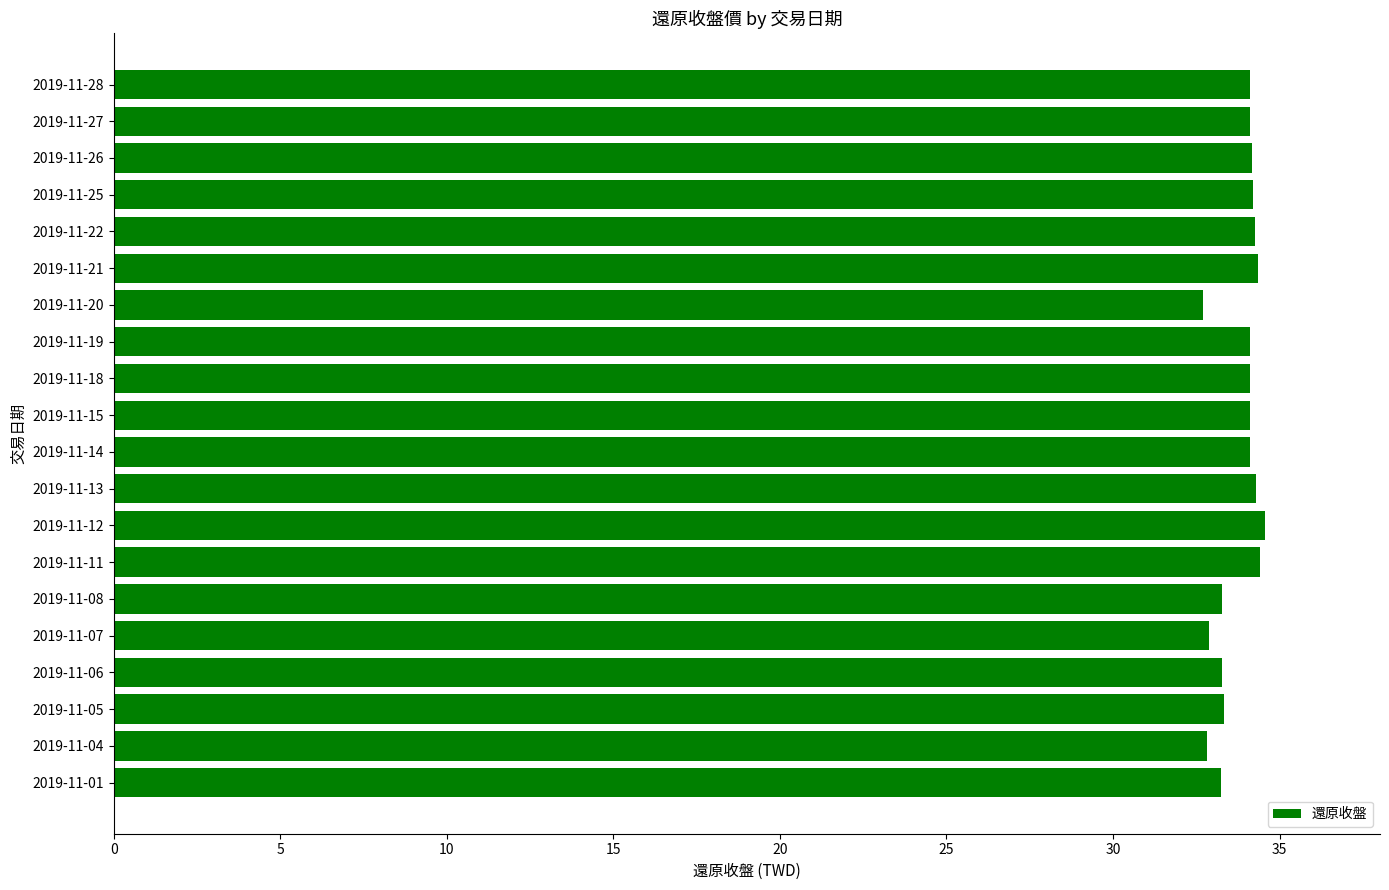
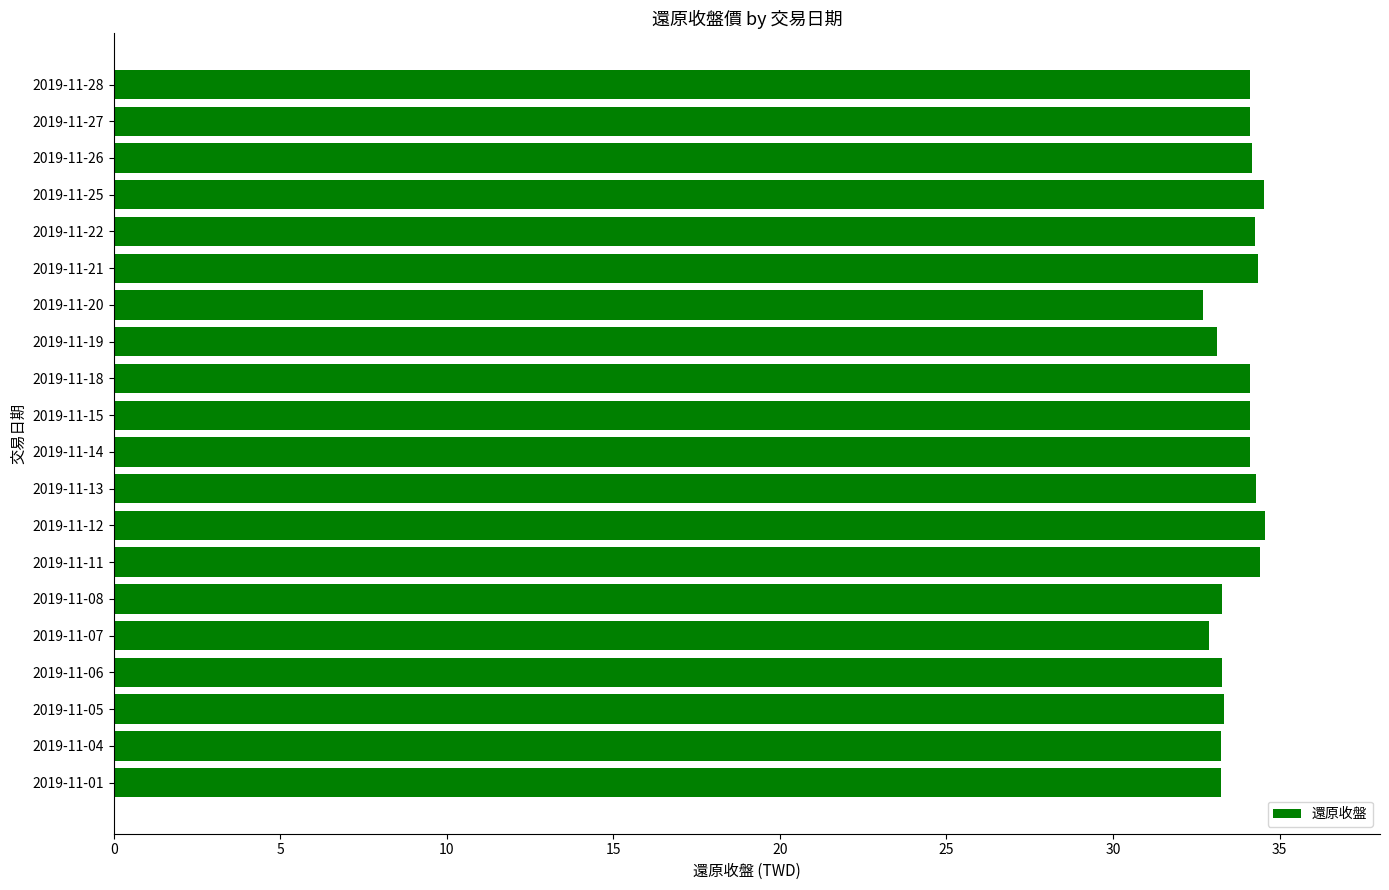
2019-11-25: 34.2 -> 34.5
2019-11-19: 34.1 -> 33.1
2019-11-04: 32.8 -> 33.2
